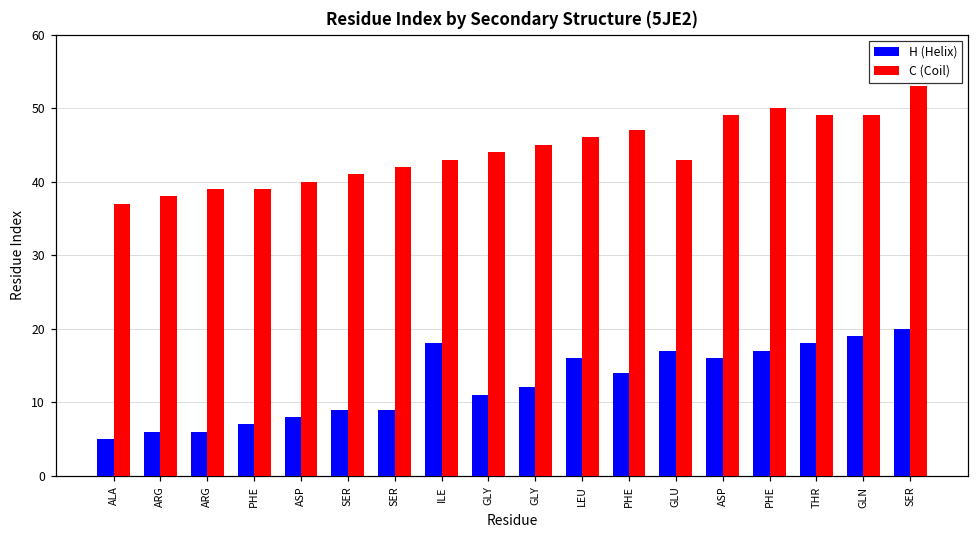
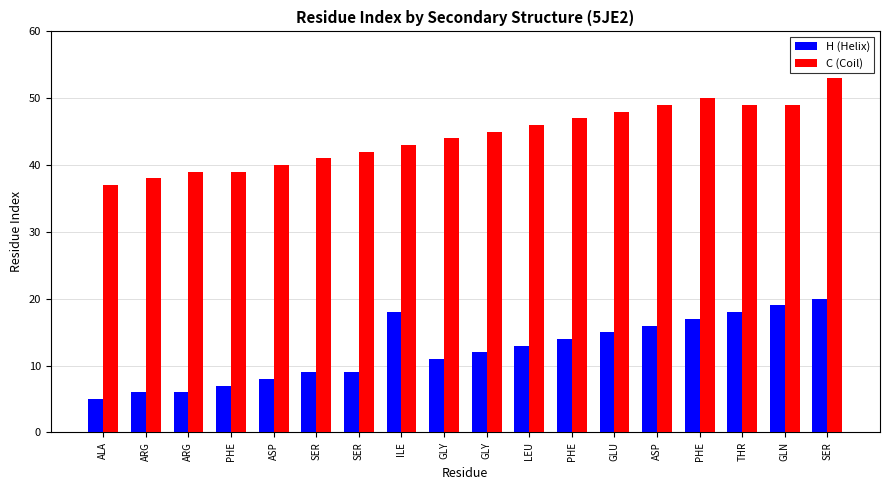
H (Helix), LEU: 16 -> 13
H (Helix), GLU: 17 -> 15
C (Coil), GLU: 43 -> 48
